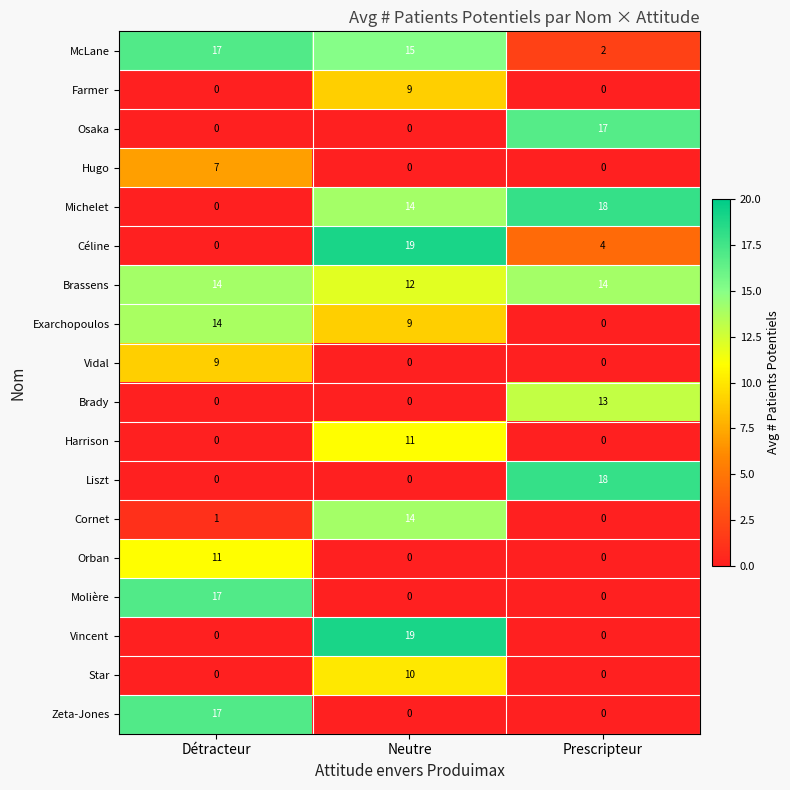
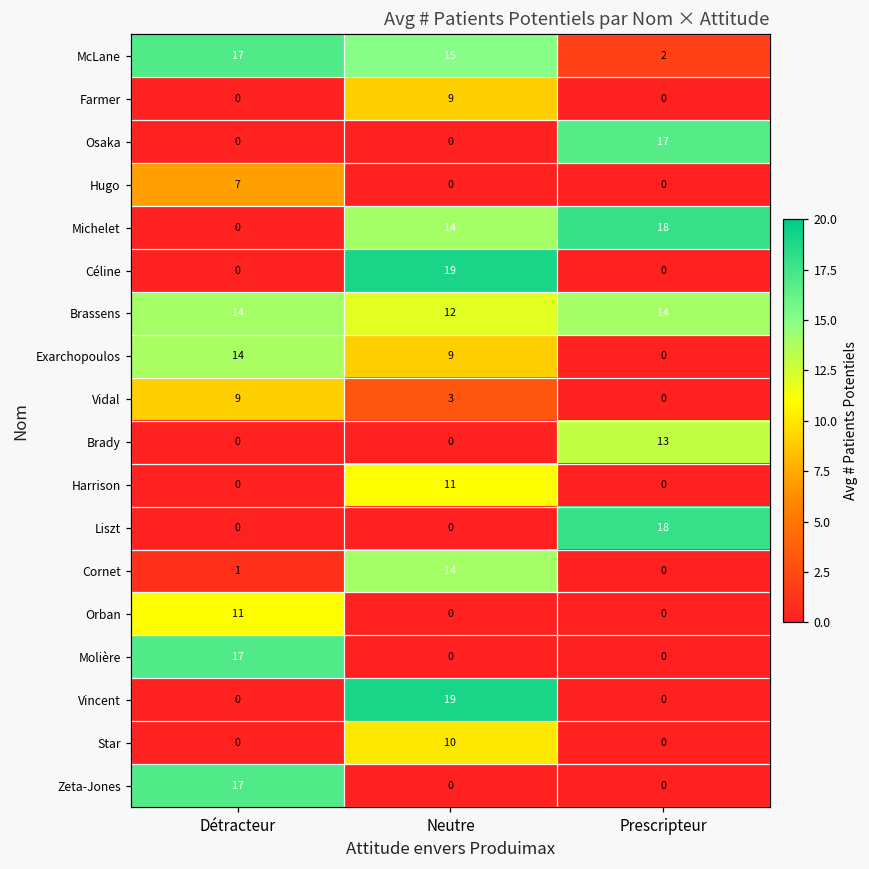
Céline, Prescripteur: 4 -> 0
Vidal, Neutre: 0 -> 3
